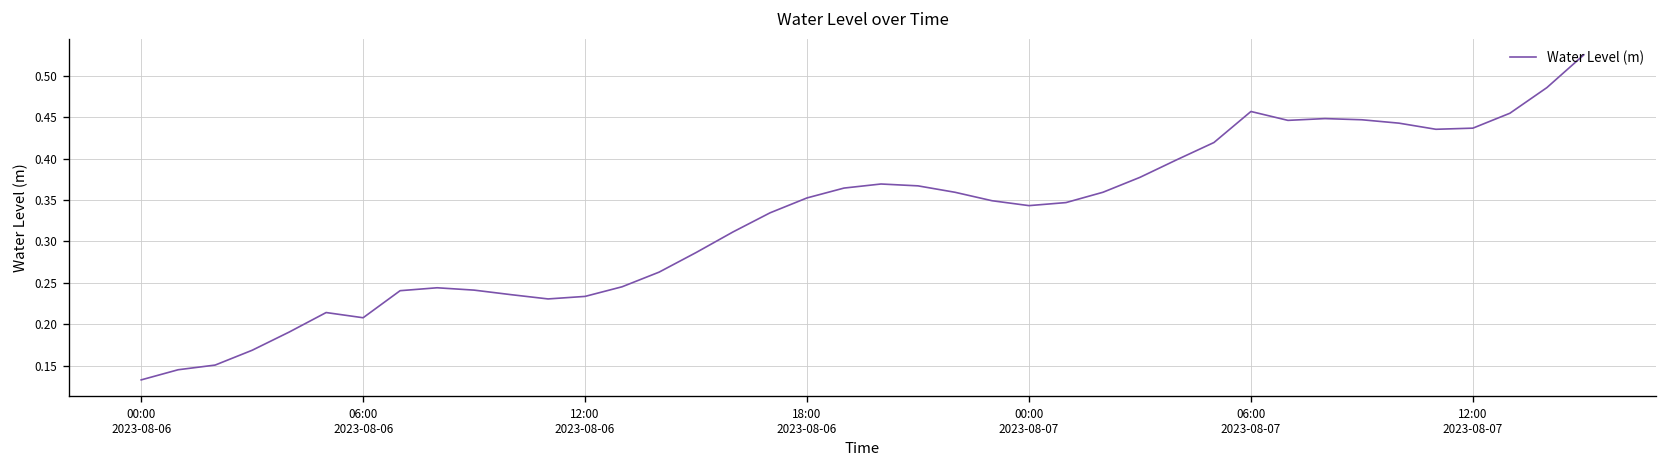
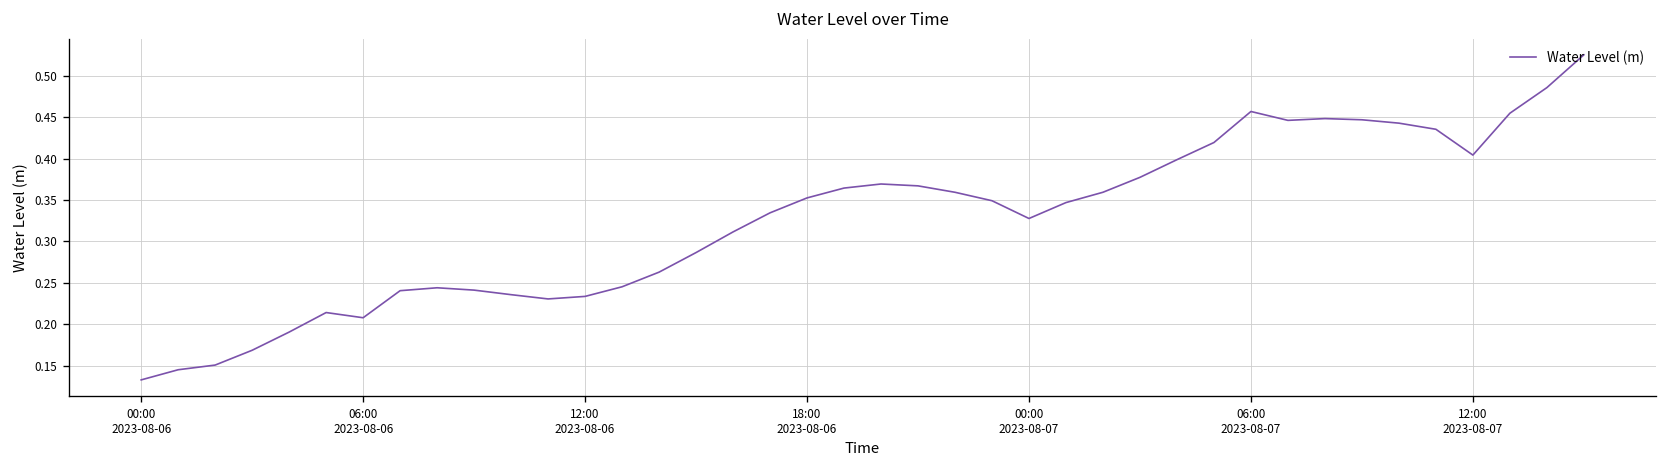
00:00 2023-08-07: 0.34 -> 0.33
12:00 2023-08-07: 0.44 -> 0.40
